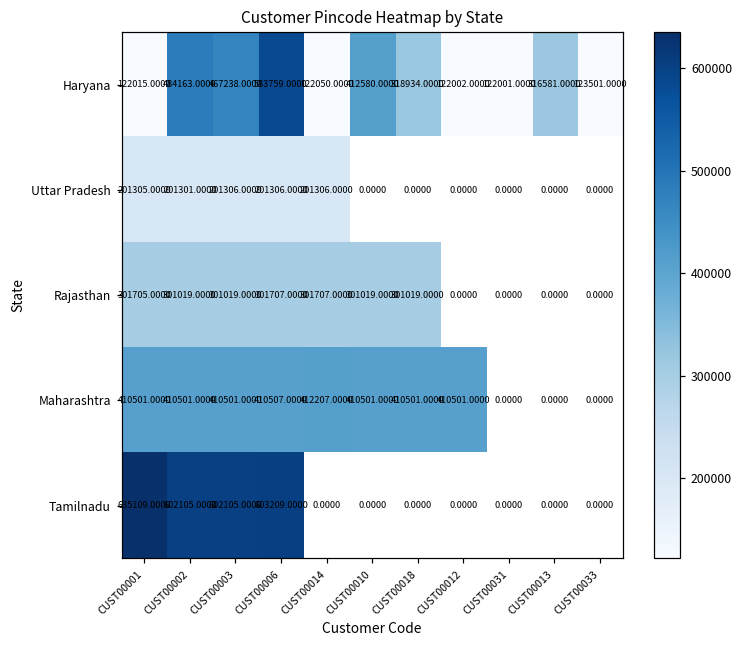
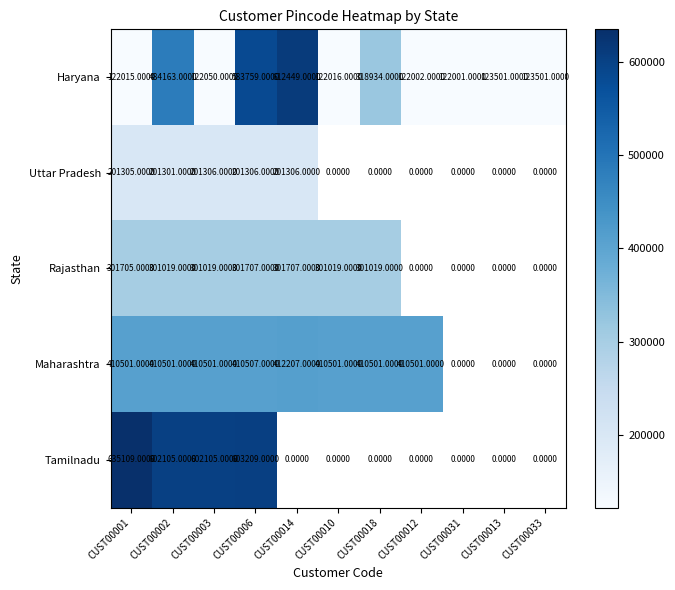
Haryana, CUST00003: 467238.0000 -> 122050.0000
Haryana, CUST00014: 122050.0000 -> 612449.0000
Haryana, CUST00010: 412580.0000 -> 122016.0000
Haryana, CUST00013: 316581.0000 -> 123501.0000
